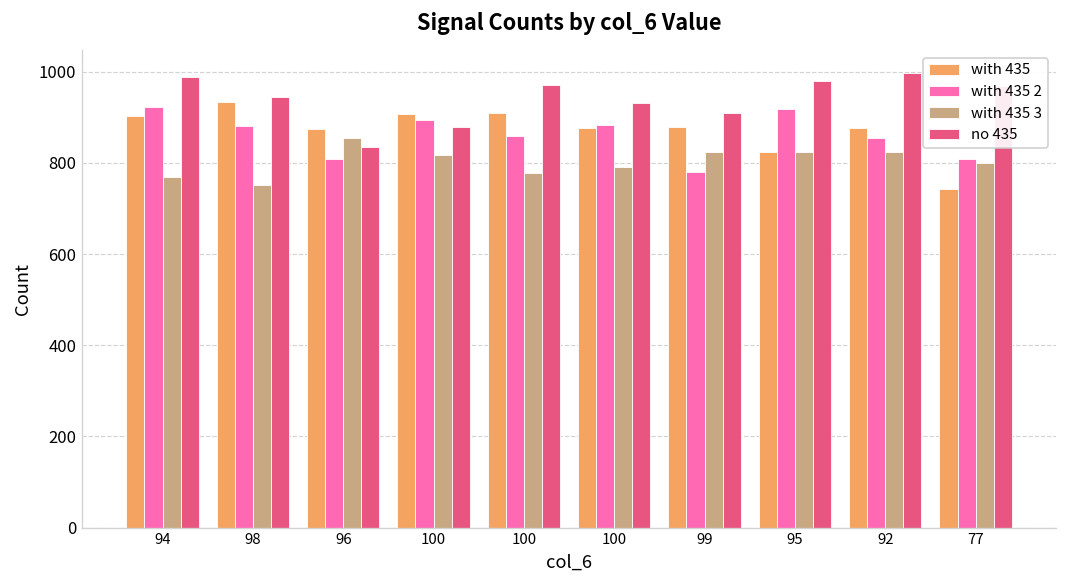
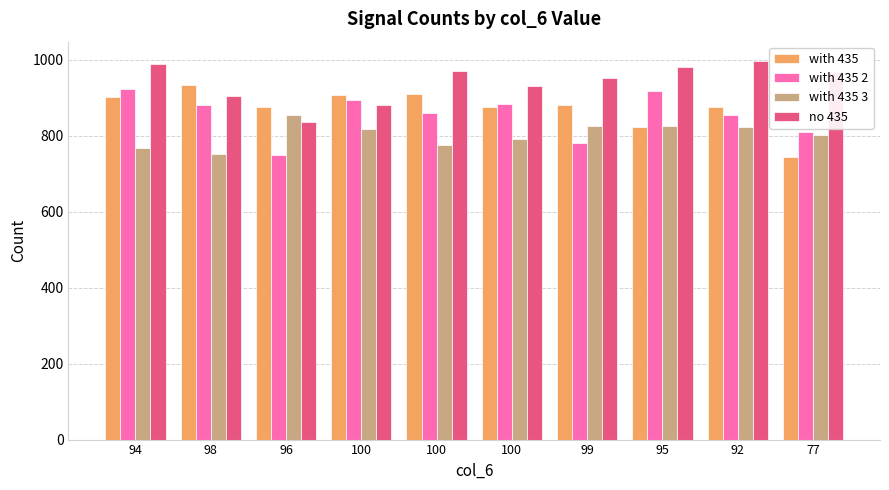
no 435, 98: 940 -> 900
with 435 2, 96: 810 -> 750
no 435, 99: 910 -> 950
